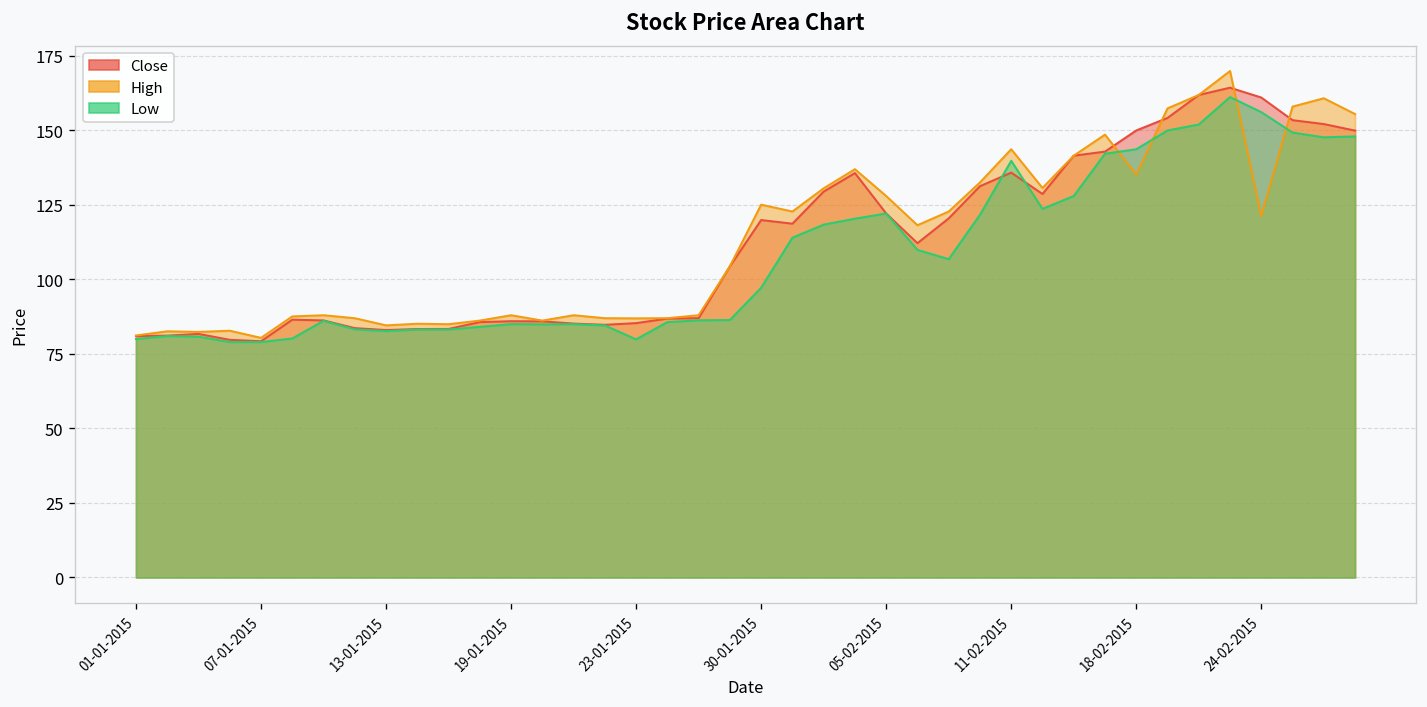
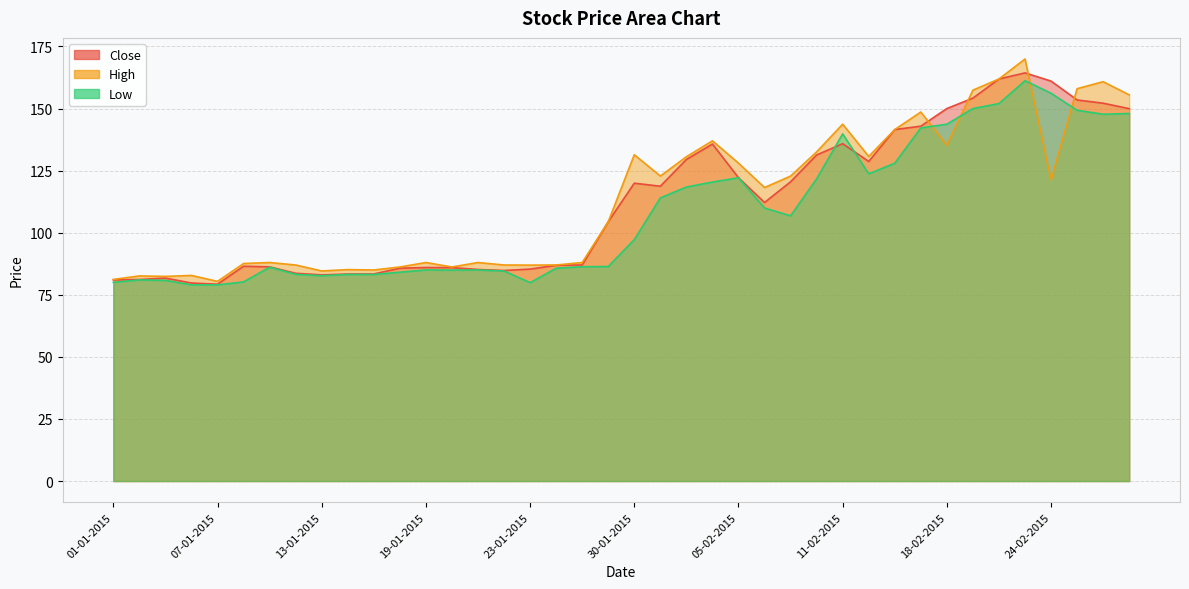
High, 30-01-2015: 125 -> 131
